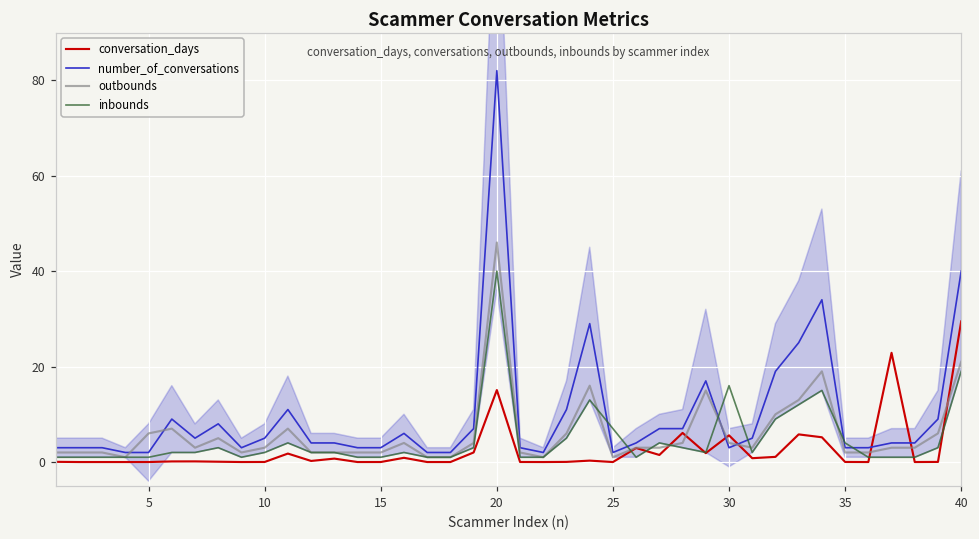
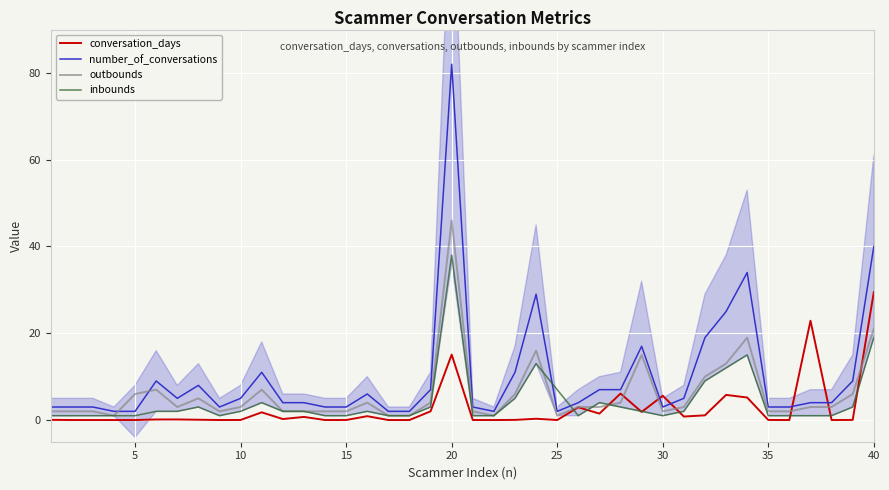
inbounds, 20: 40 -> 38
outbounds, 30: 4 -> 2
inbounds, 30: 16 -> 1
inbounds, 35: 4 -> 1
